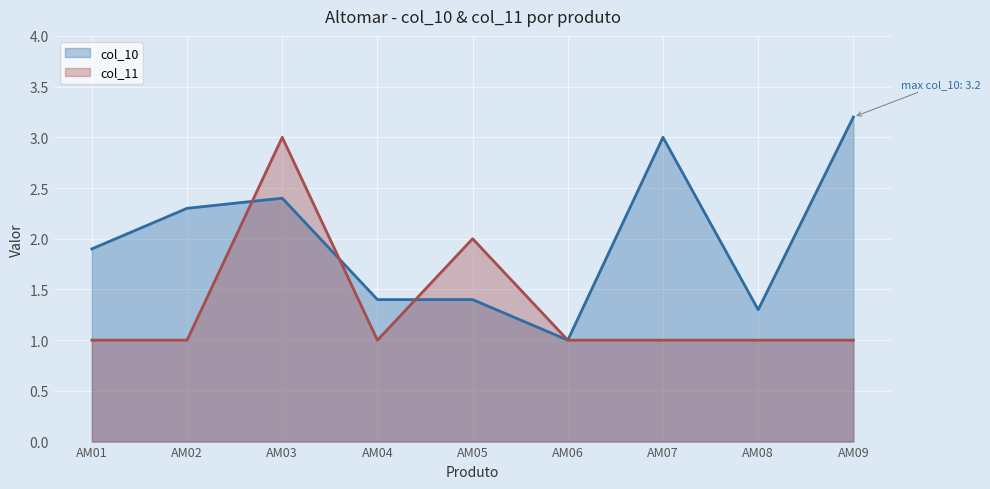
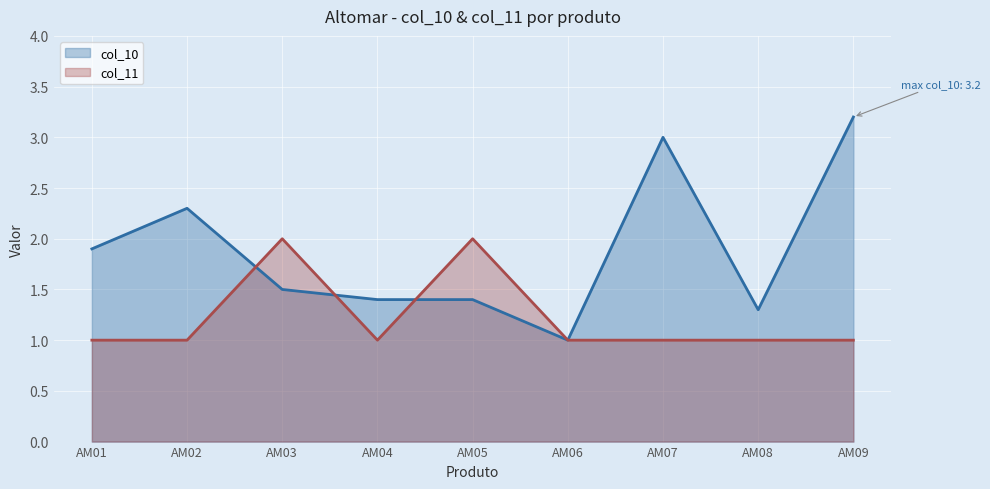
col_10, AM03: 2.4 -> 1.5
col_11, AM03: 3 -> 2
